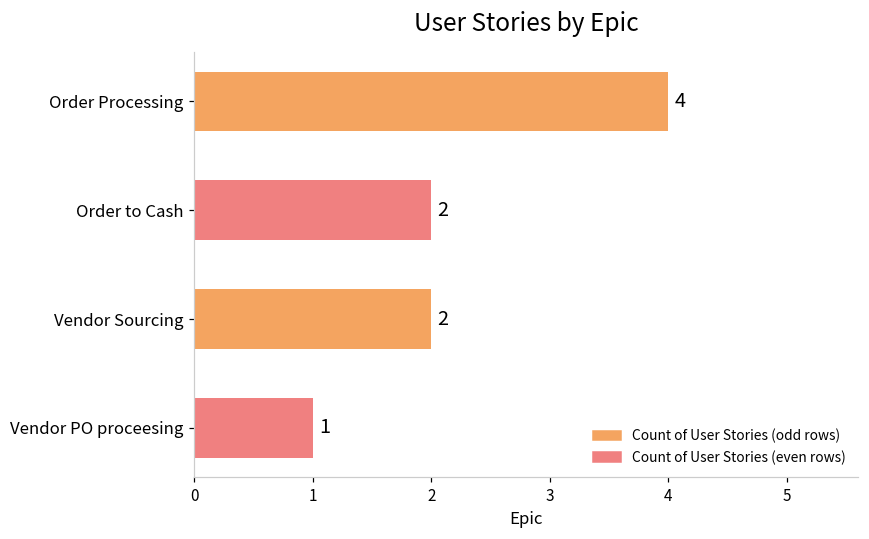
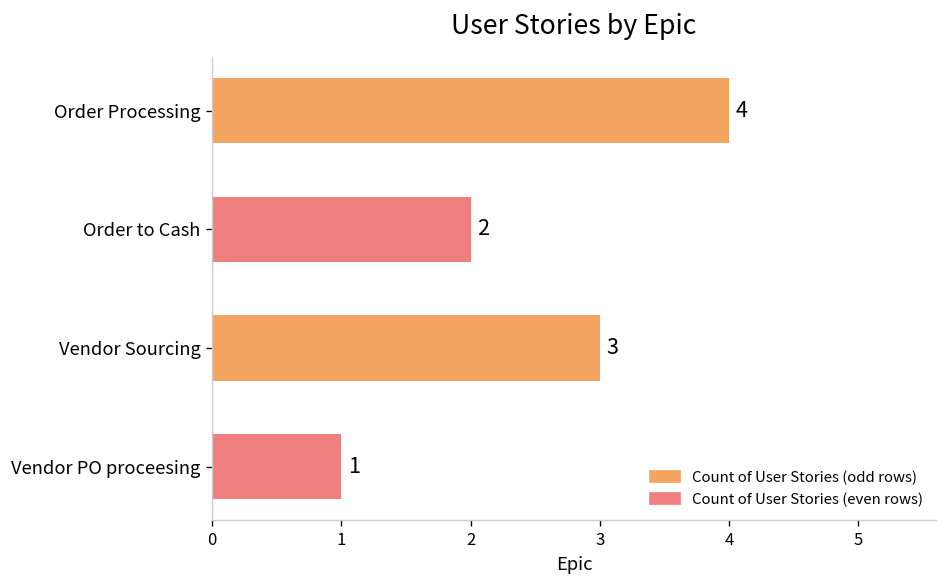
Vendor Sourcing: 2 -> 3
